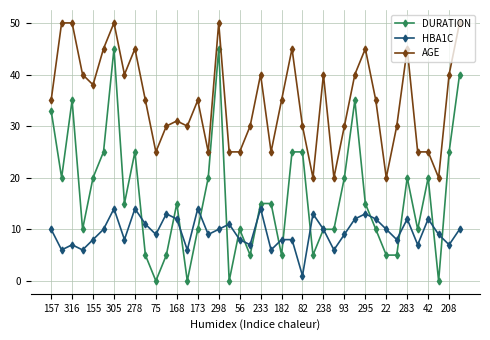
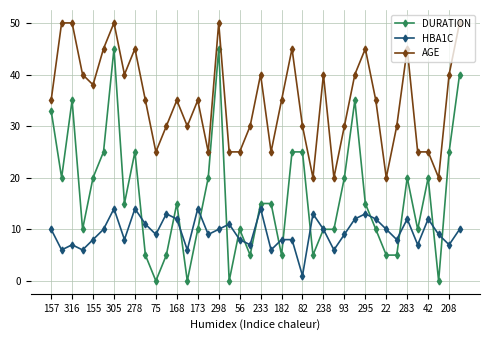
AGE, 168: 31 -> 35
